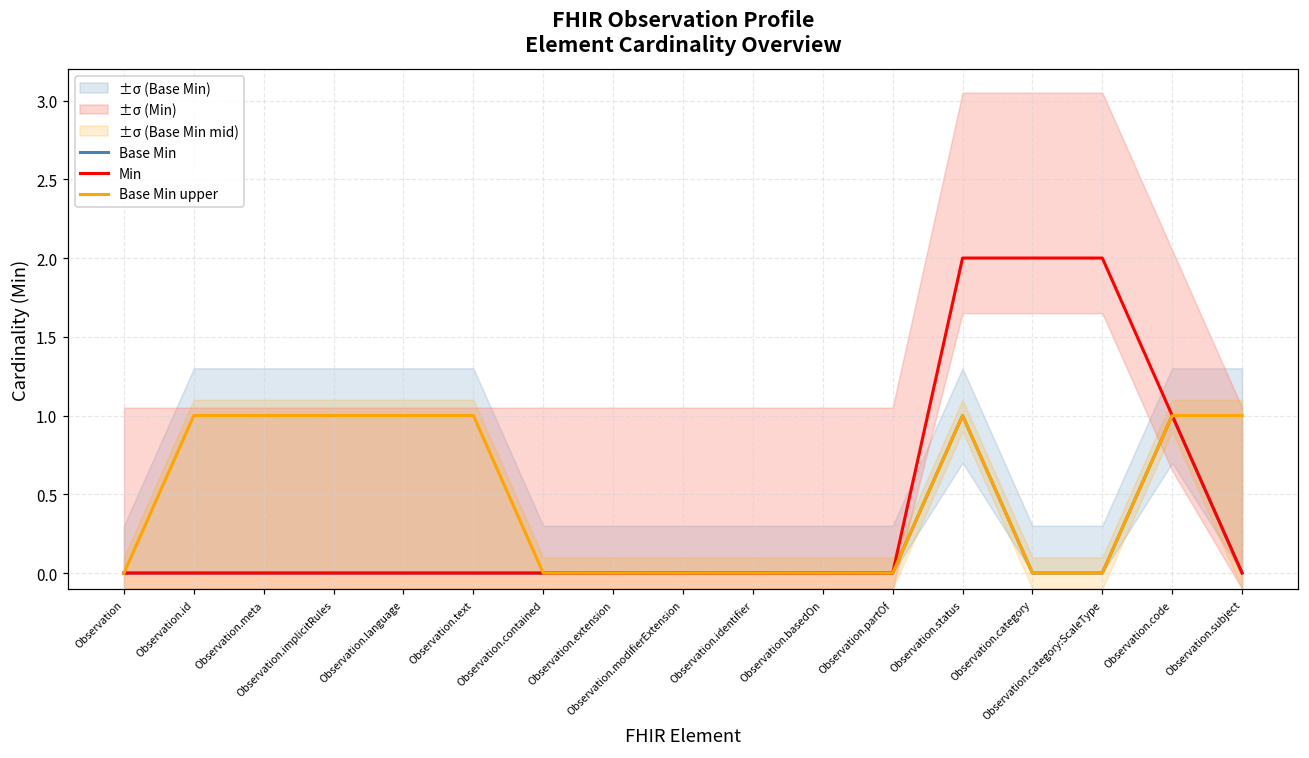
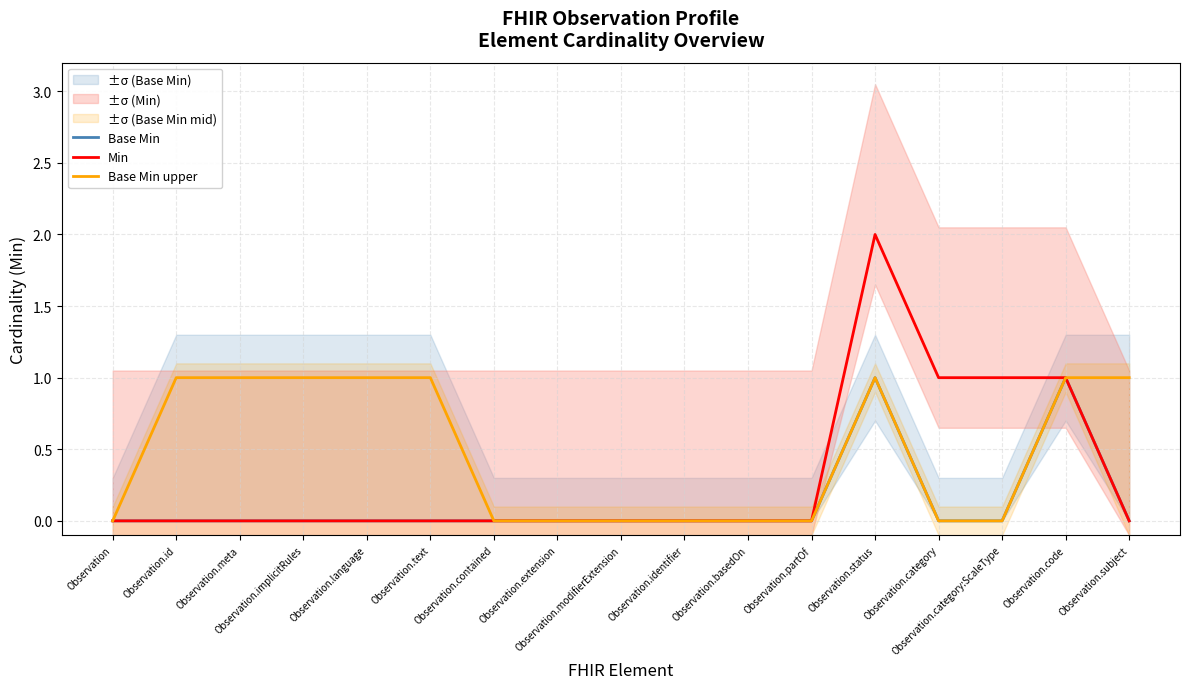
Min, Observation.category: 2 -> 1
Min, Observation.category:ScaleType: 2 -> 1
